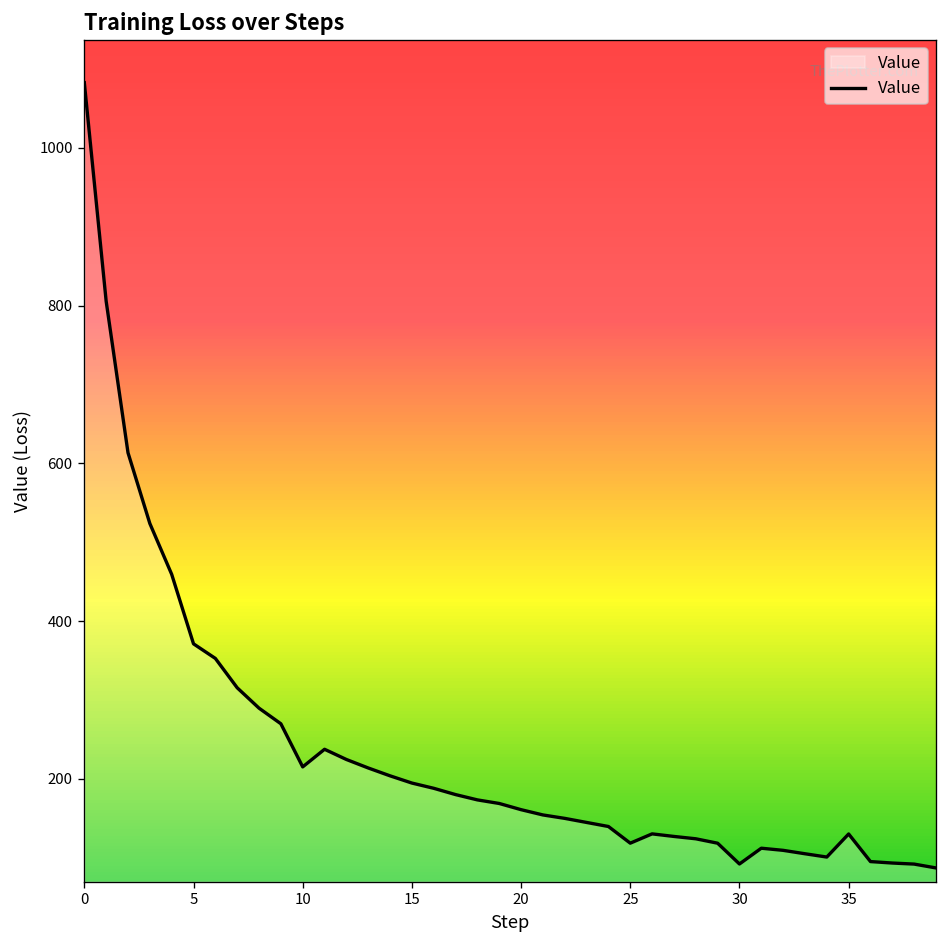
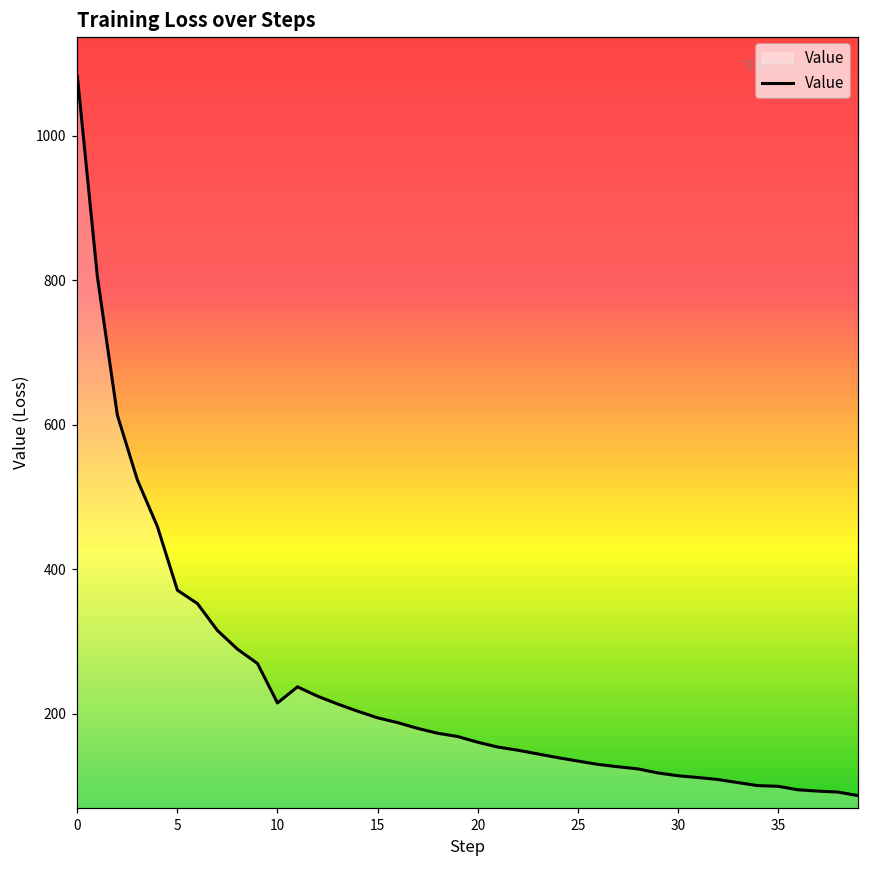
25: 120 -> 130
30: 90 -> 110
35: 130 -> 100
